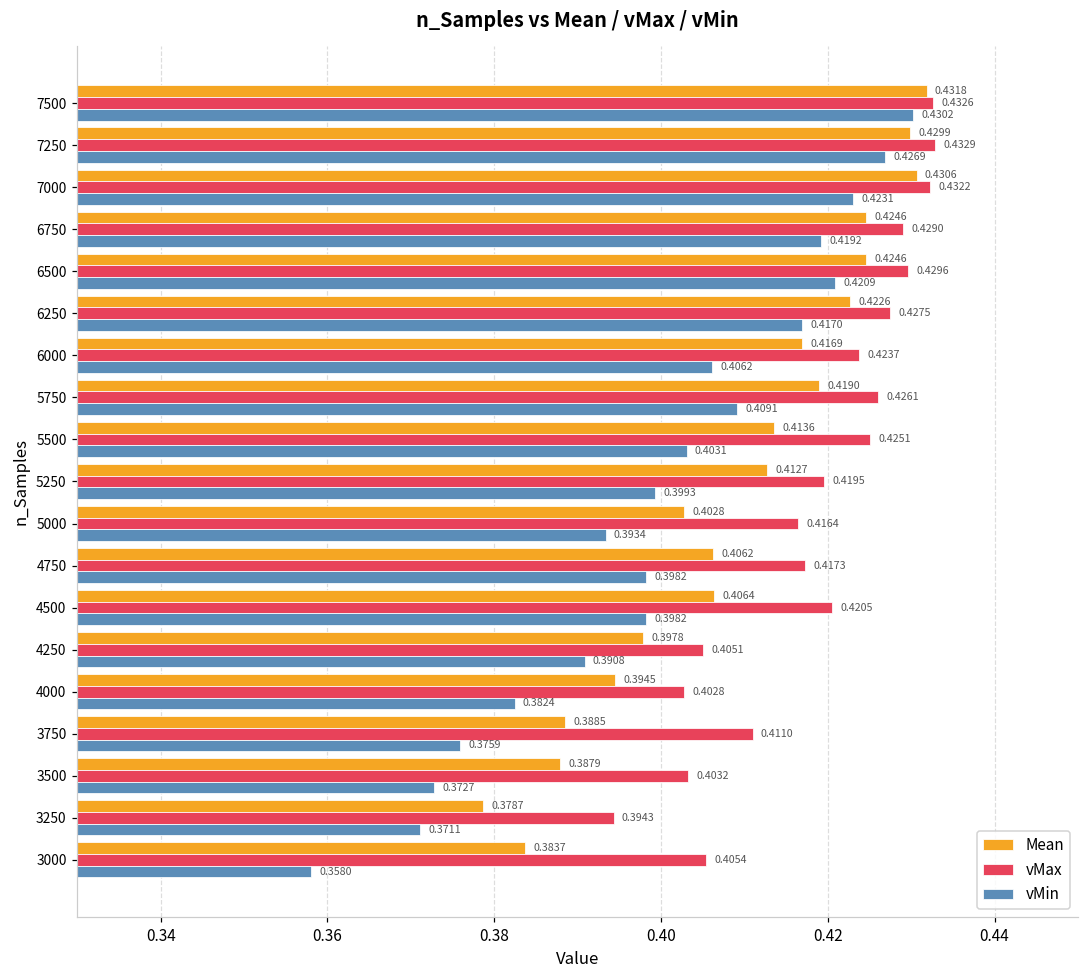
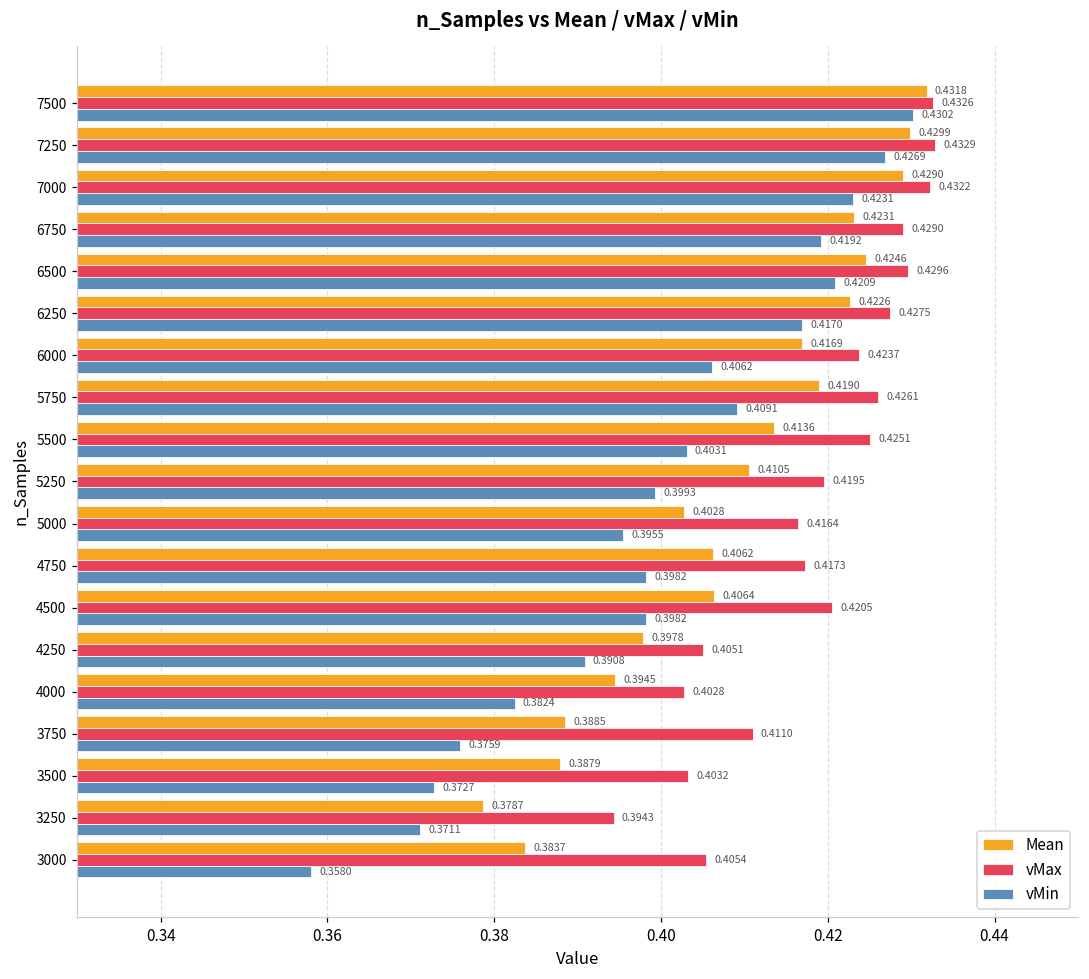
Mean, 7000: 0.4306 -> 0.4290
Mean, 6750: 0.4246 -> 0.4231
Mean, 5250: 0.4127 -> 0.4105
vMin, 5000: 0.3934 -> 0.3955
